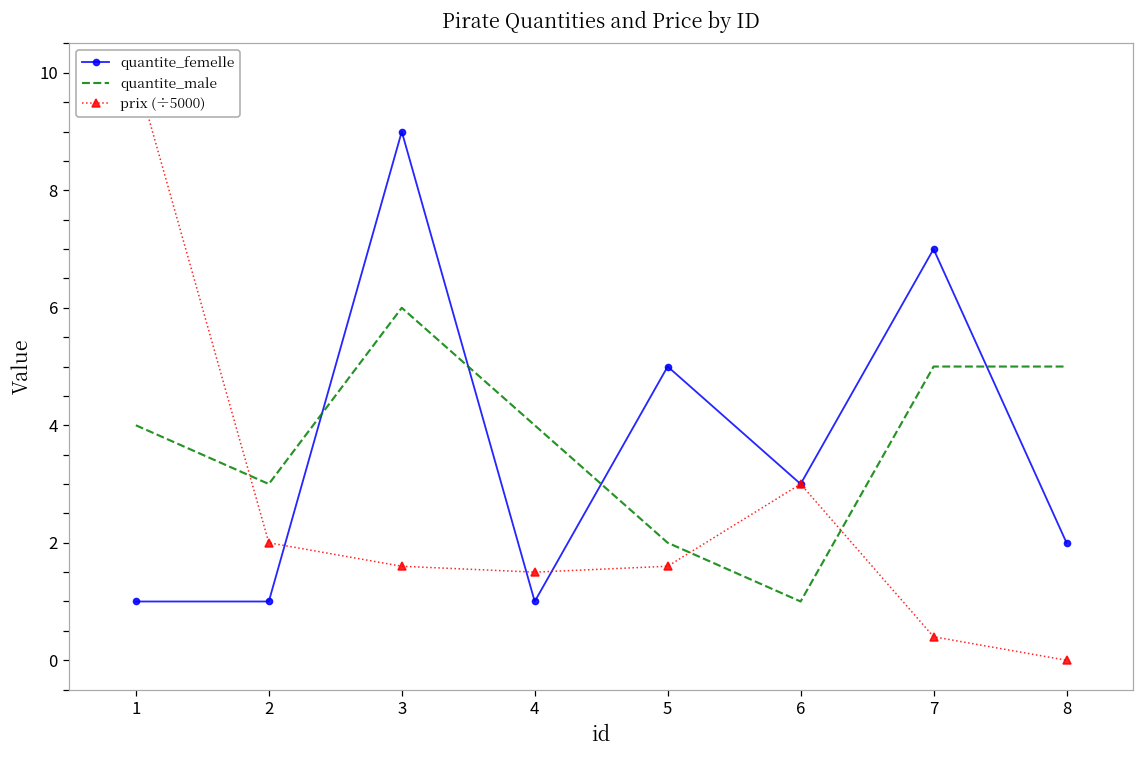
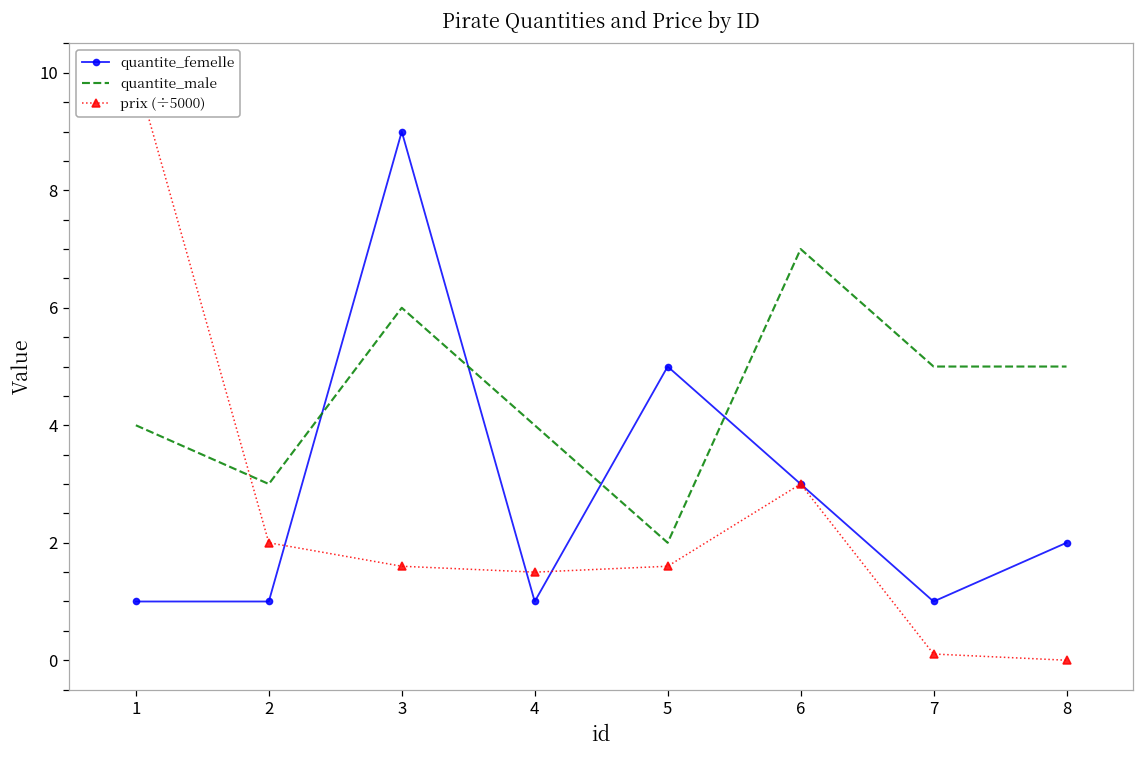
quantite_male, 6: 1 -> 7
quantite_femelle, 7: 7 -> 1
prix (÷5000), 7: 0.4 -> 0.1
